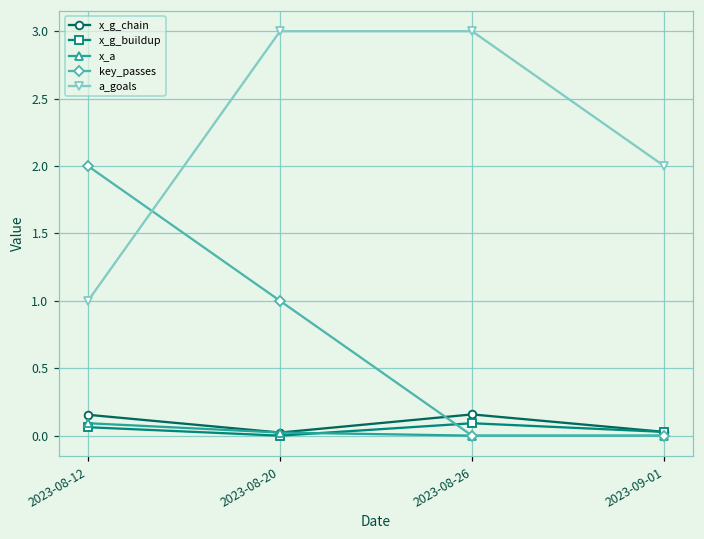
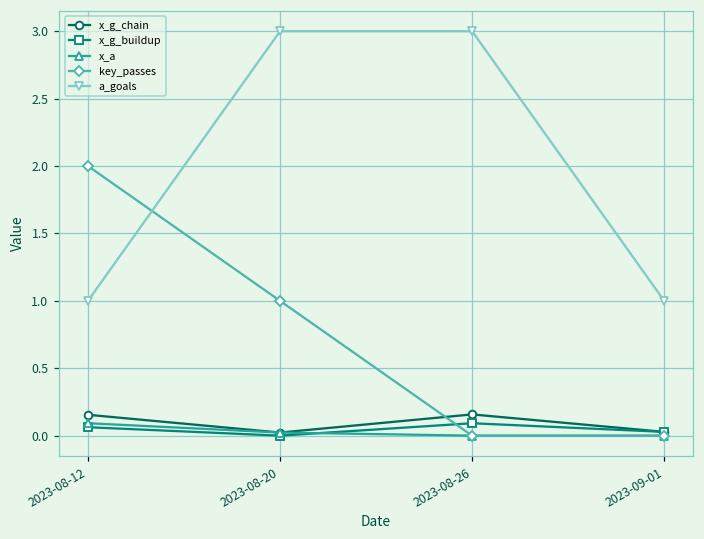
a_goals, 2023-09-01: 2 -> 1
